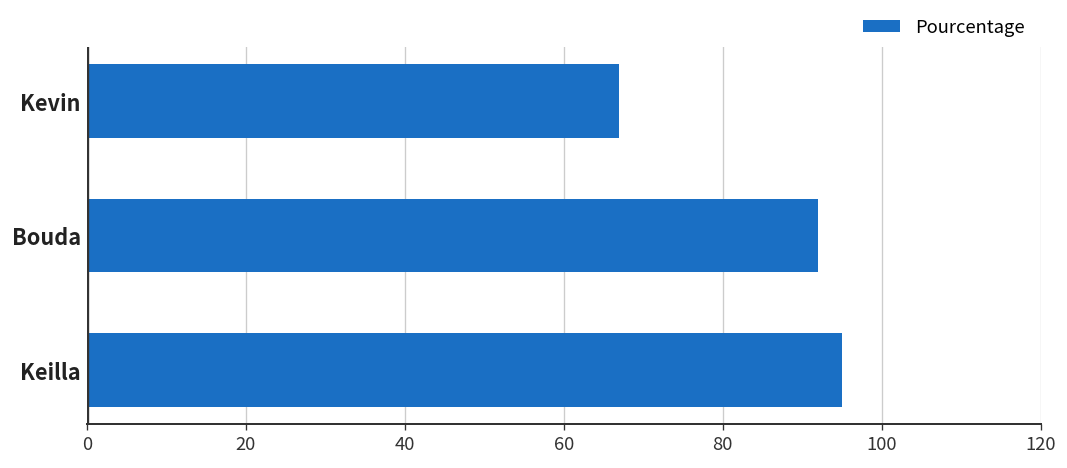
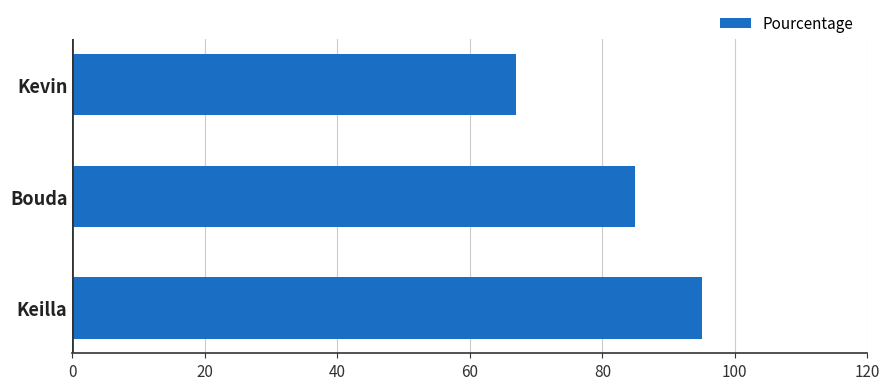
Bouda: 92 -> 85
